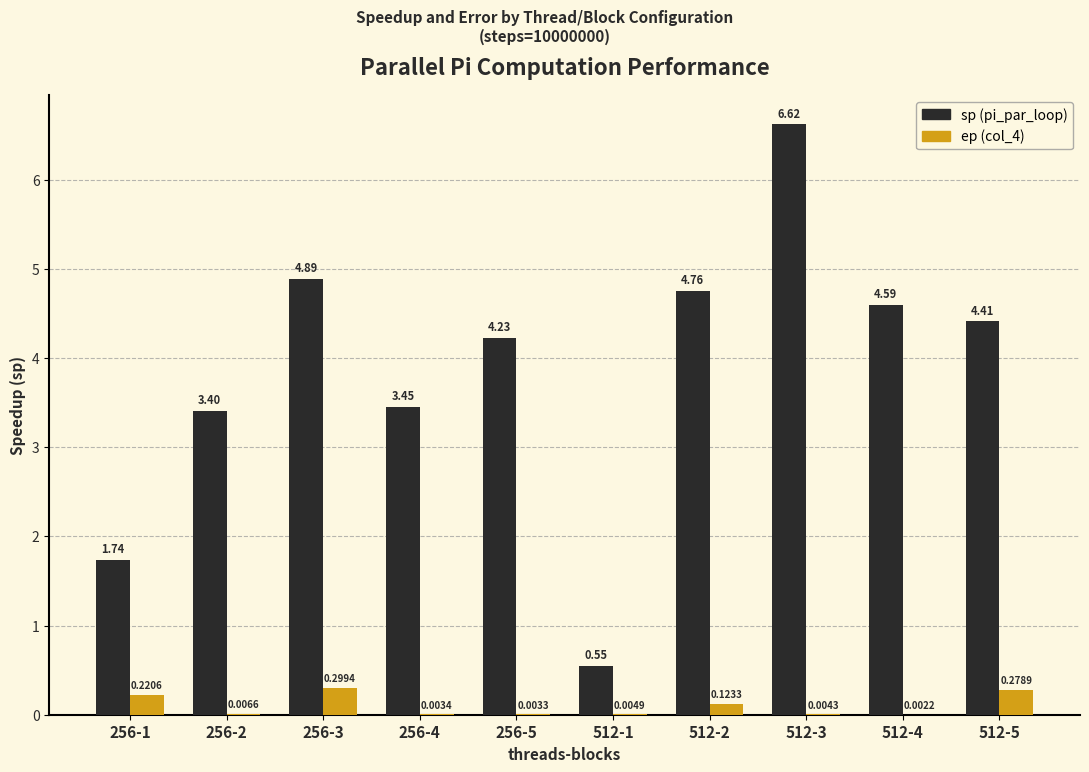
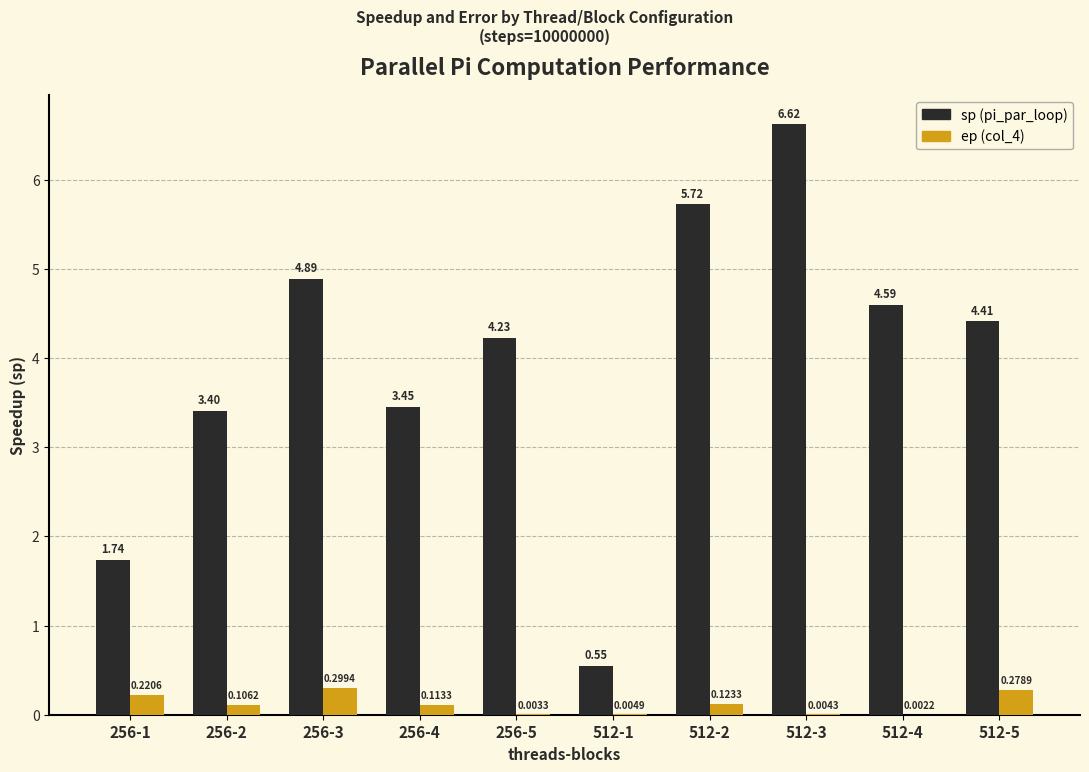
ep (col_4), 256-2: 0.0066 -> 0.1062
ep (col_4), 256-4: 0.0034 -> 0.1133
sp (pi_par_loop), 512-2: 4.76 -> 5.72
